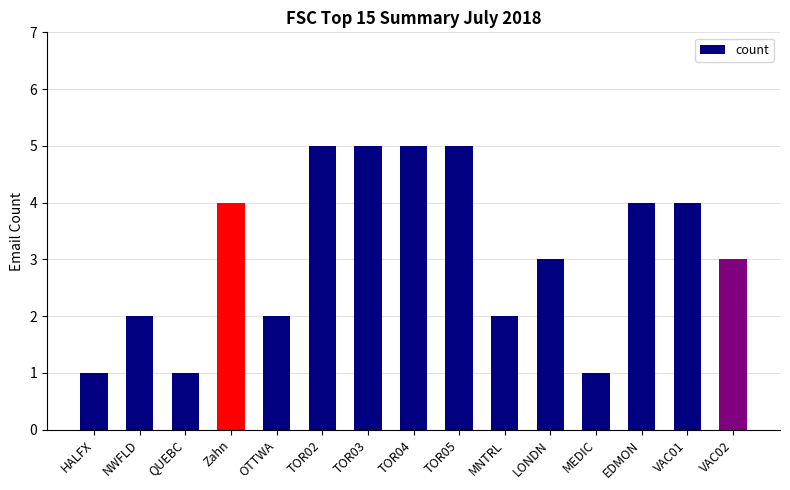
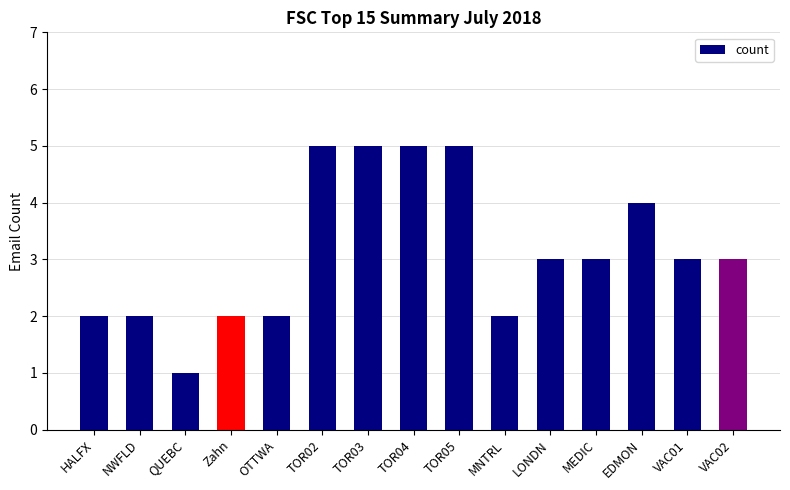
HALFX: 1 -> 2
Zahn: 4 -> 2
MEDIC: 1 -> 3
VAC01: 4 -> 3
